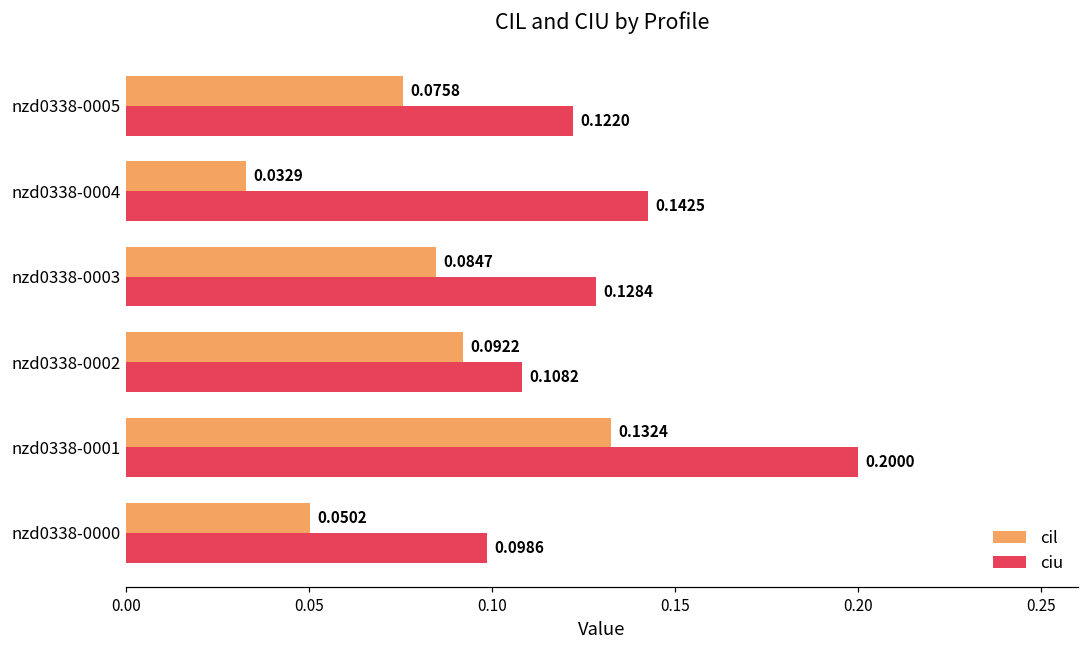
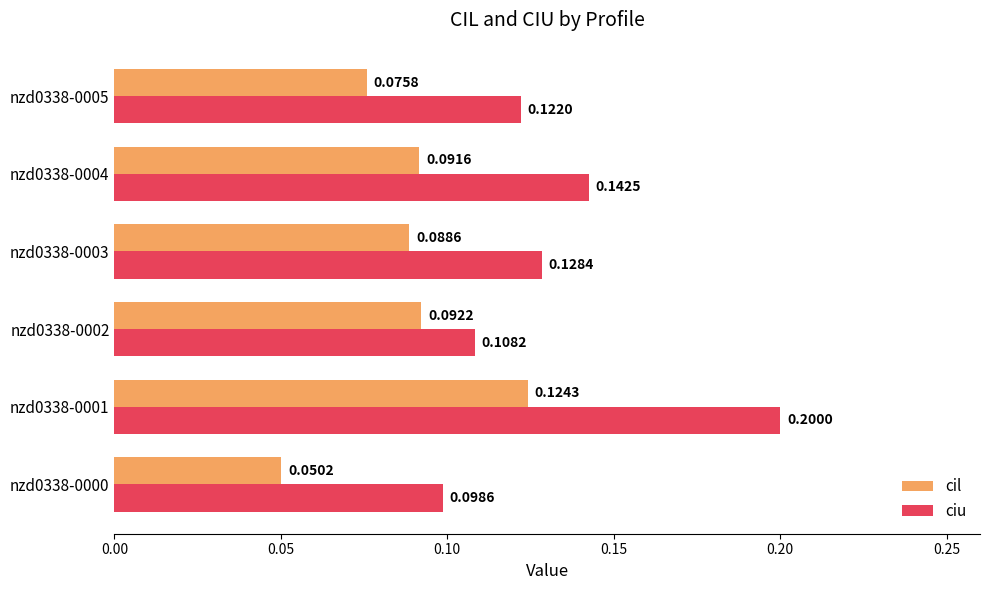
cil, nzd0338-0004: 0.0329 -> 0.0916
cil, nzd0338-0003: 0.0847 -> 0.0886
cil, nzd0338-0001: 0.1324 -> 0.1243
